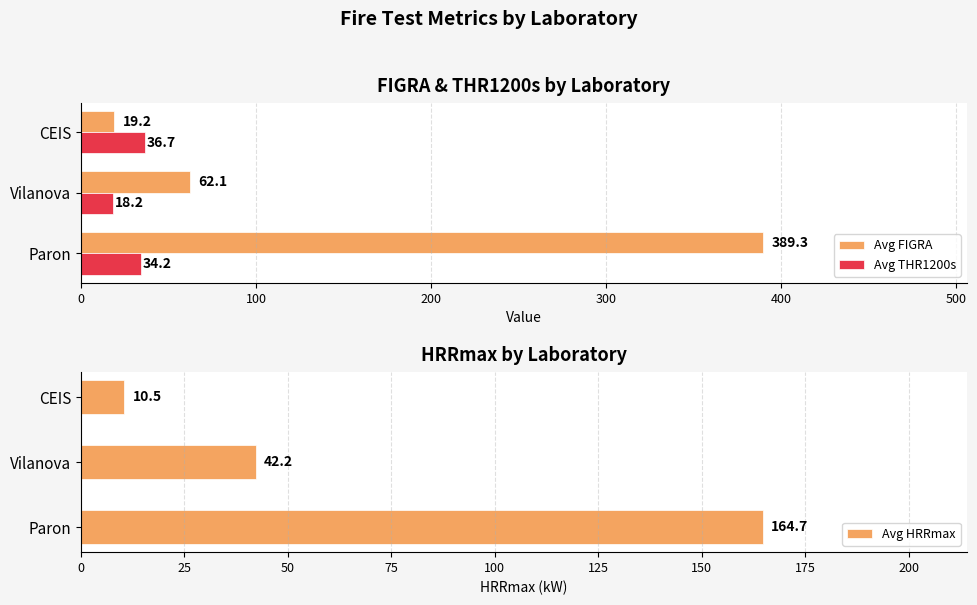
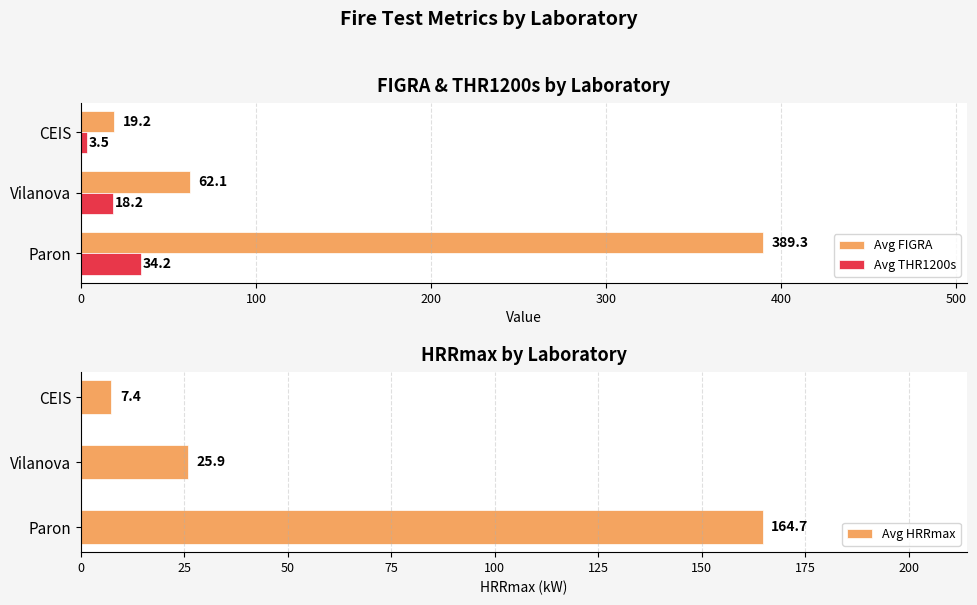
FIGRA & THR1200s by Laboratory, Avg THR1200s, CEIS: 36.7 -> 3.5
HRRmax by Laboratory, CEIS: 10.5 -> 7.4
HRRmax by Laboratory, Vilanova: 42.2 -> 25.9
